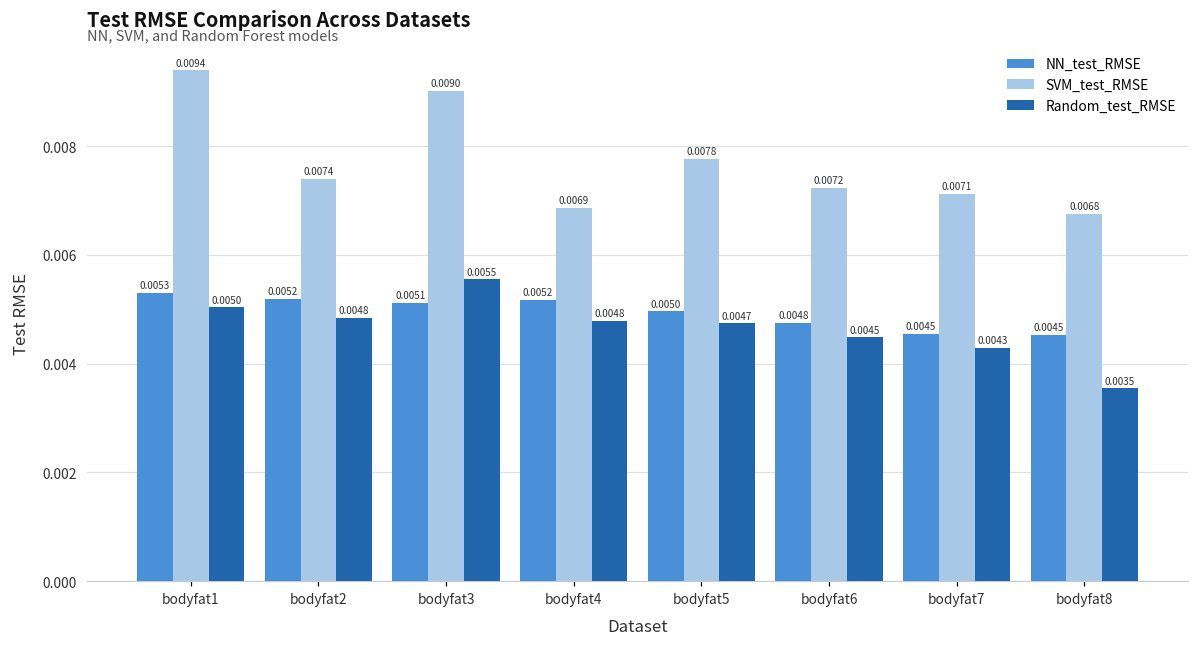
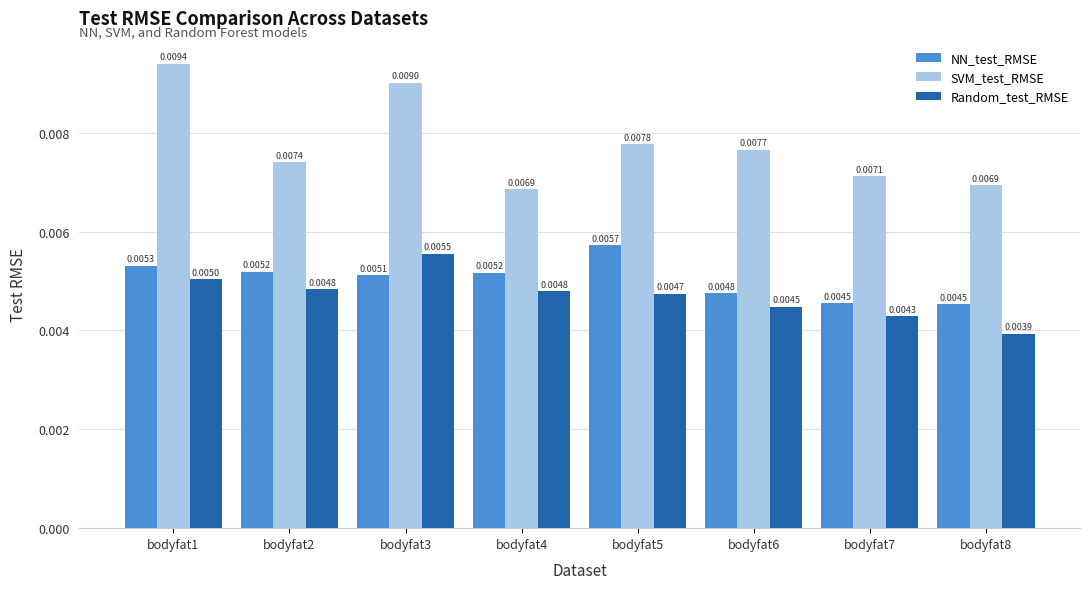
NN_test_RMSE, bodyfat5: 0.0050 -> 0.0057
SVM_test_RMSE, bodyfat6: 0.0072 -> 0.0077
SVM_test_RMSE, bodyfat8: 0.0068 -> 0.0069
Random_test_RMSE, bodyfat8: 0.0035 -> 0.0039
